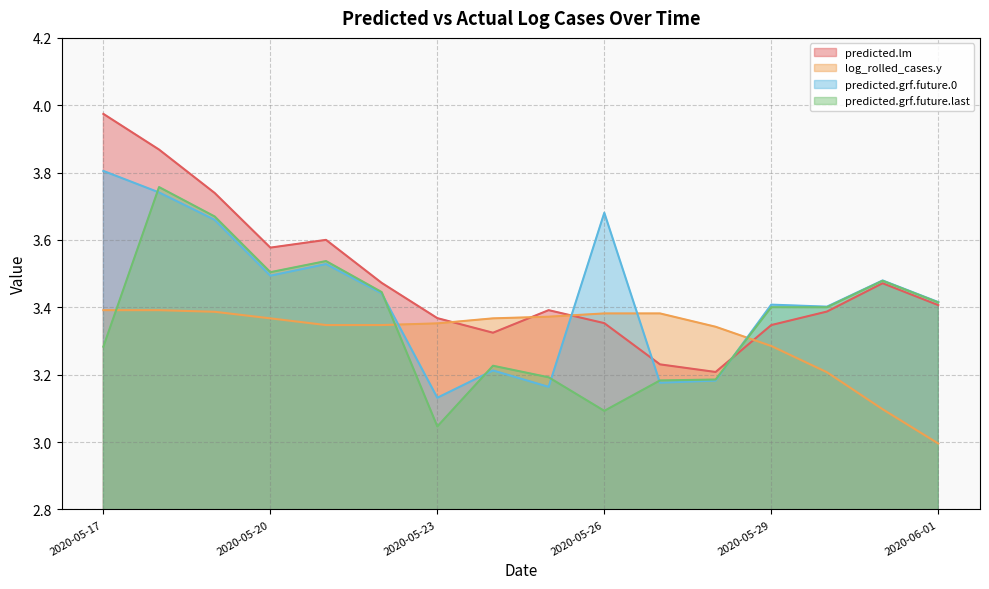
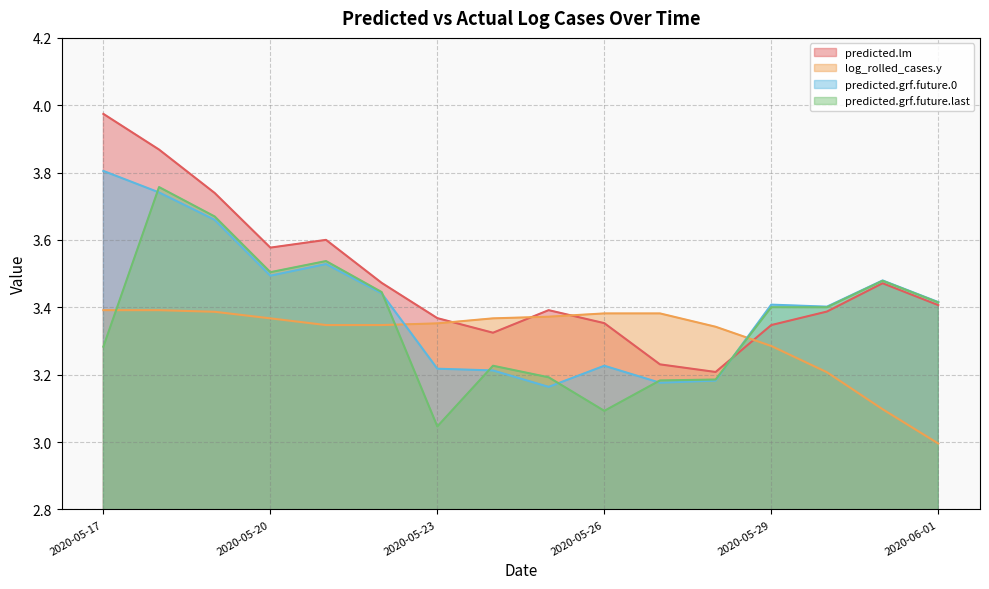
predicted.grf.future.0, 2020-05-23: 3.13 -> 3.22
predicted.grf.future.0, 2020-05-26: 3.68 -> 3.23
